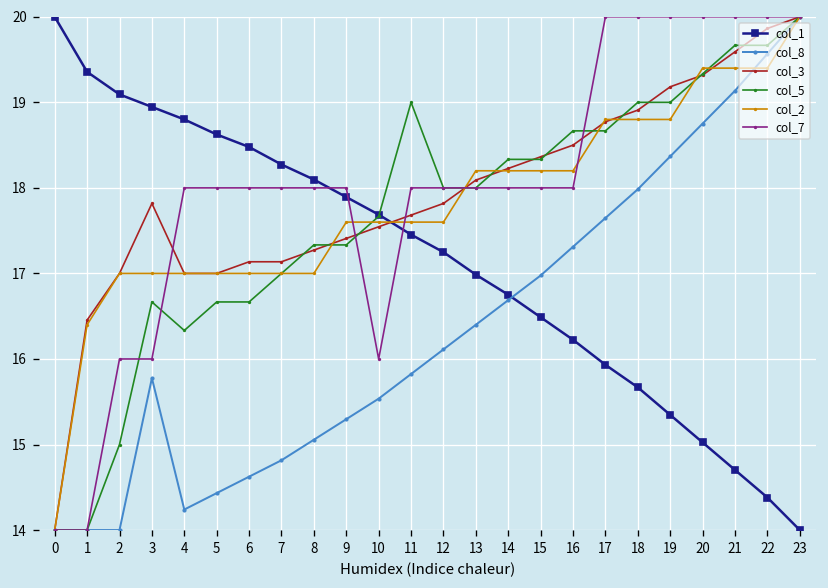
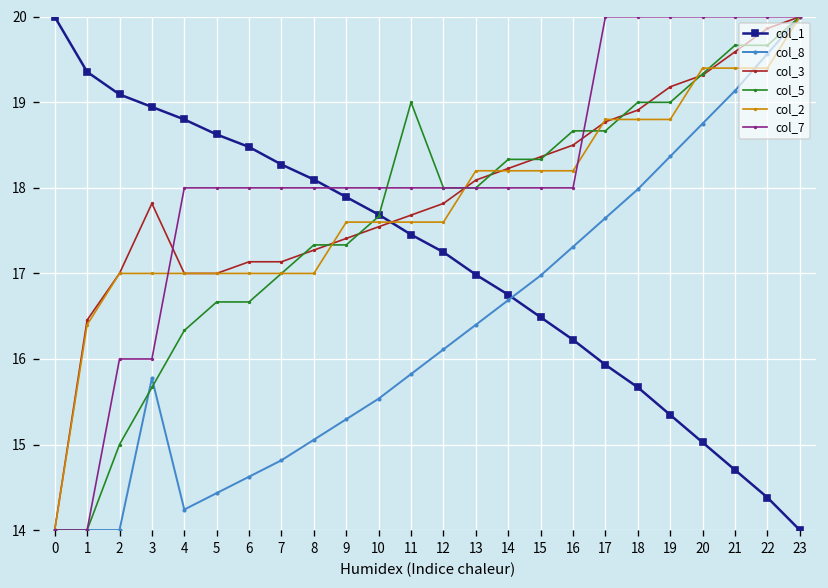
col_5, 3: 16.7 -> 15.7
col_7, 10: 16.0 -> 18.0
